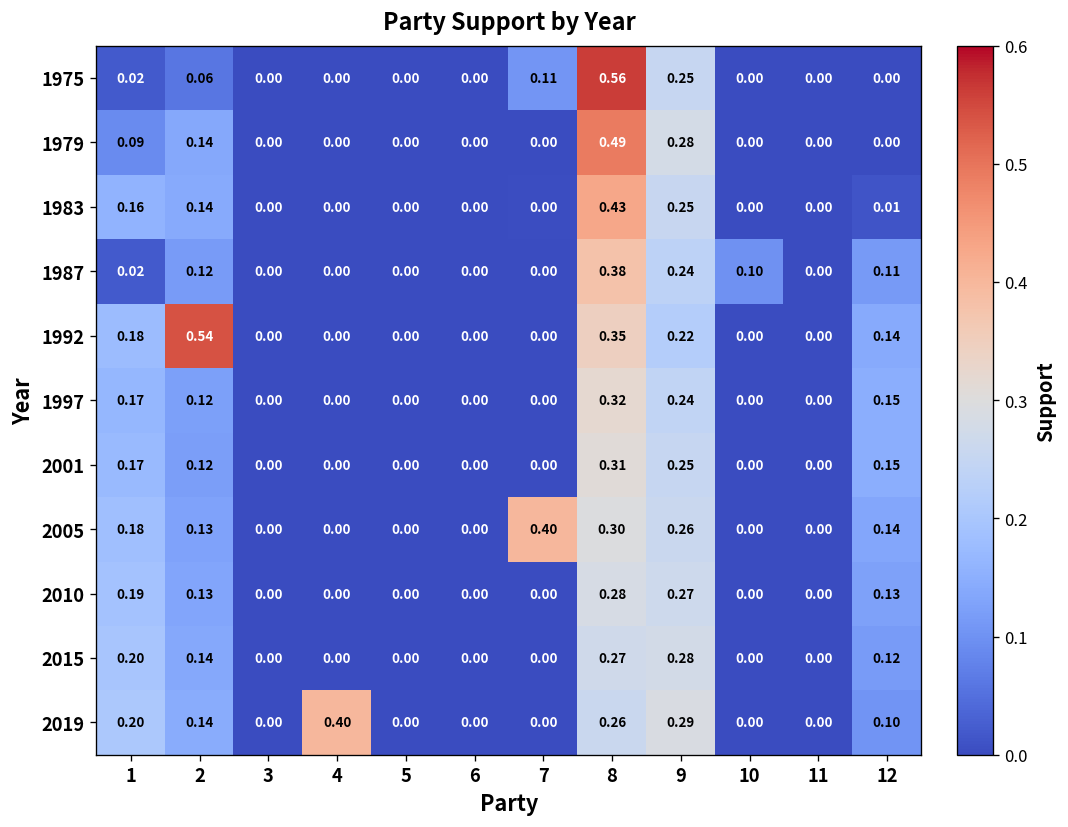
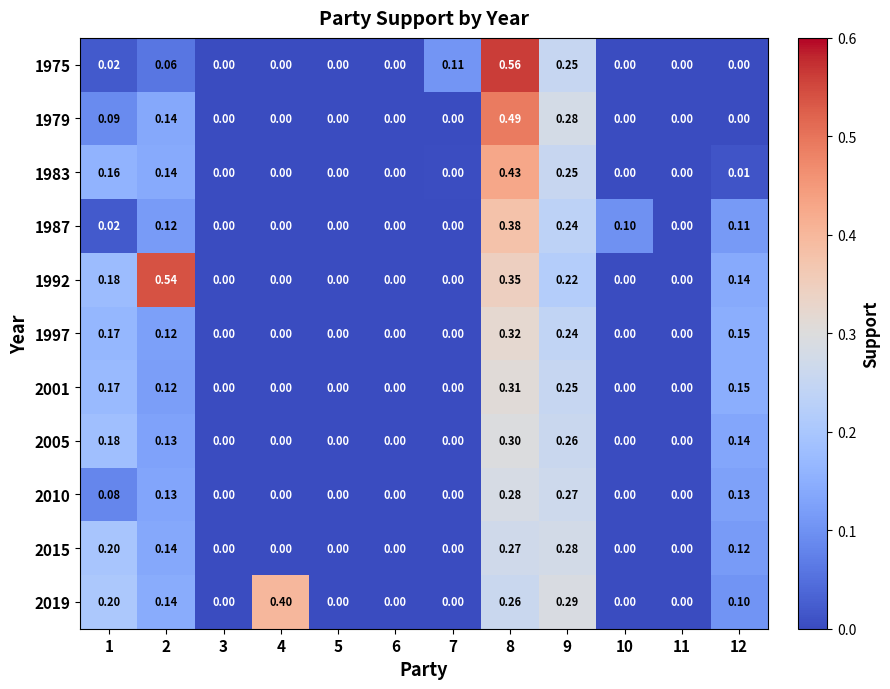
2005, 7: 0.40 -> 0.00
2010, 1: 0.19 -> 0.08
